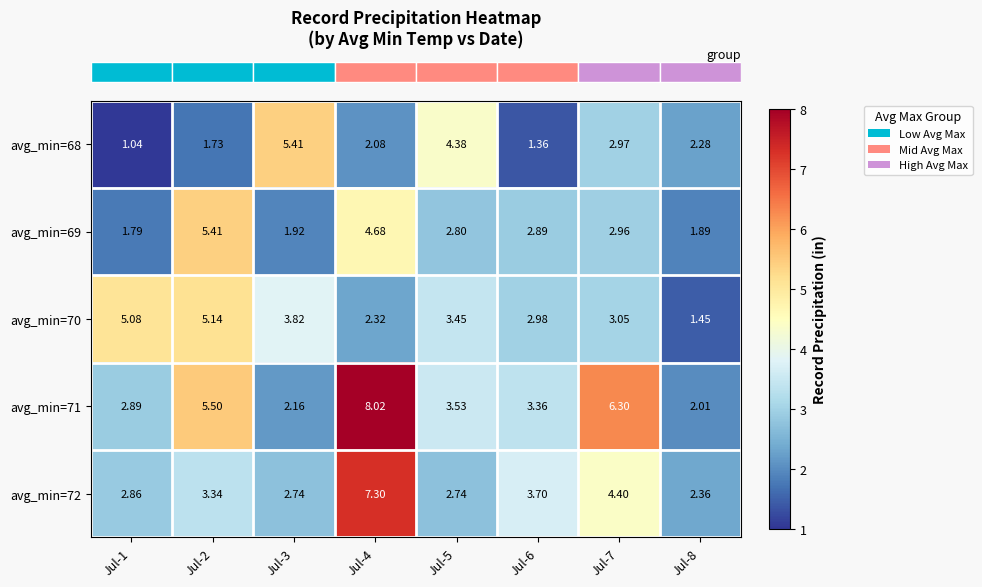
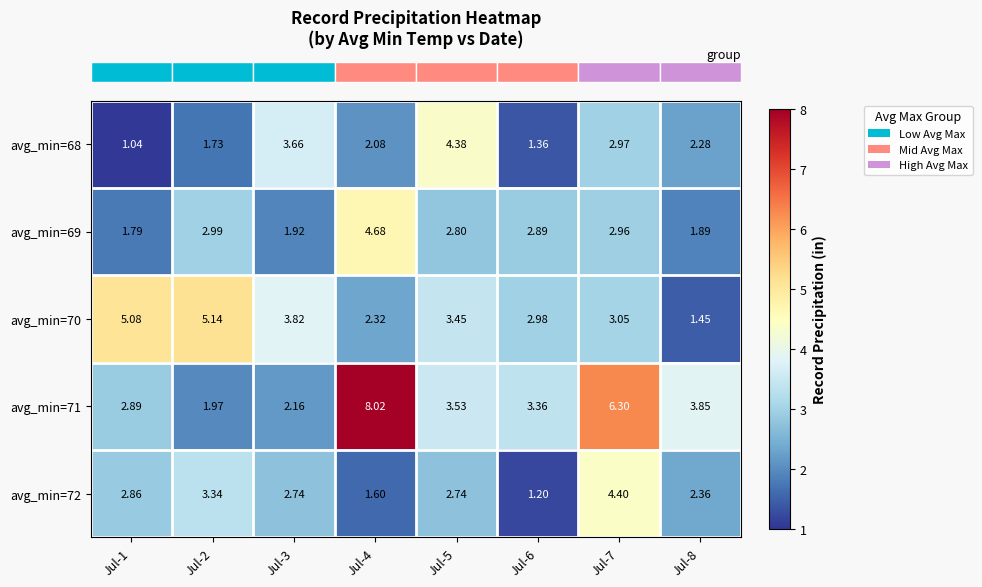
avg_min=68, Jul-3: 5.41 -> 3.66
avg_min=69, Jul-2: 5.41 -> 2.99
avg_min=71, Jul-2: 5.50 -> 1.97
avg_min=71, Jul-8: 2.01 -> 3.85
avg_min=72, Jul-4: 7.30 -> 1.60
avg_min=72, Jul-6: 3.70 -> 1.20
